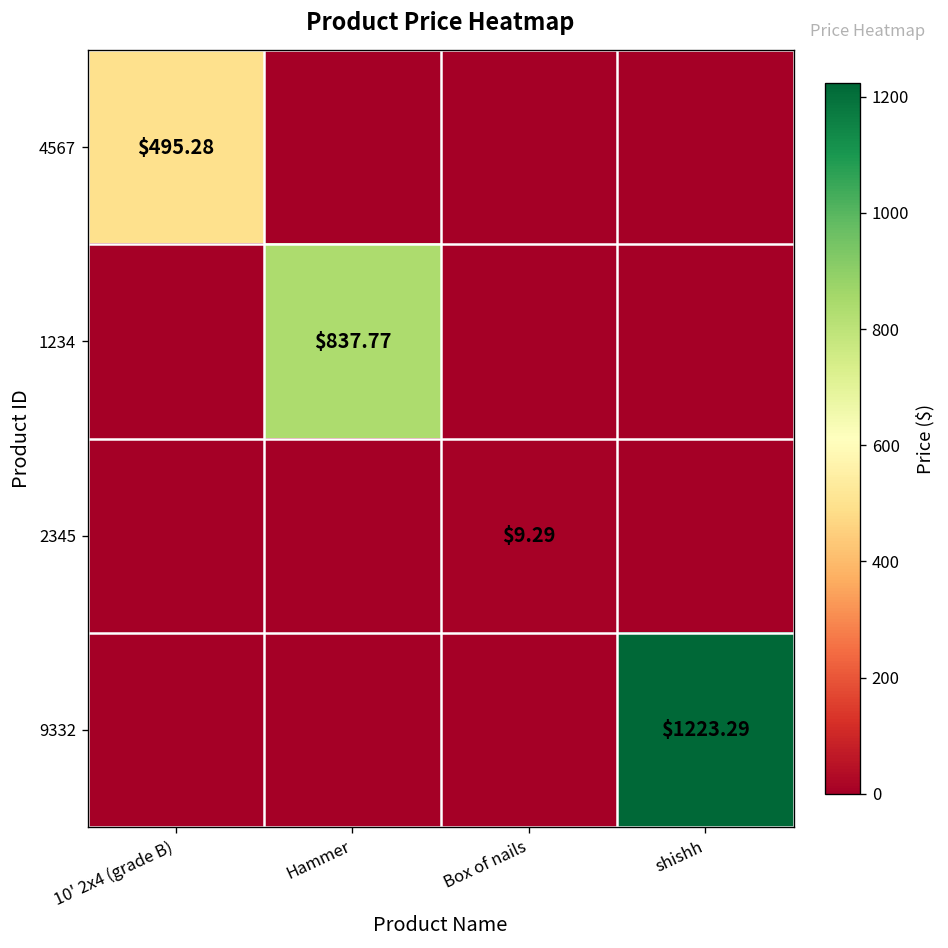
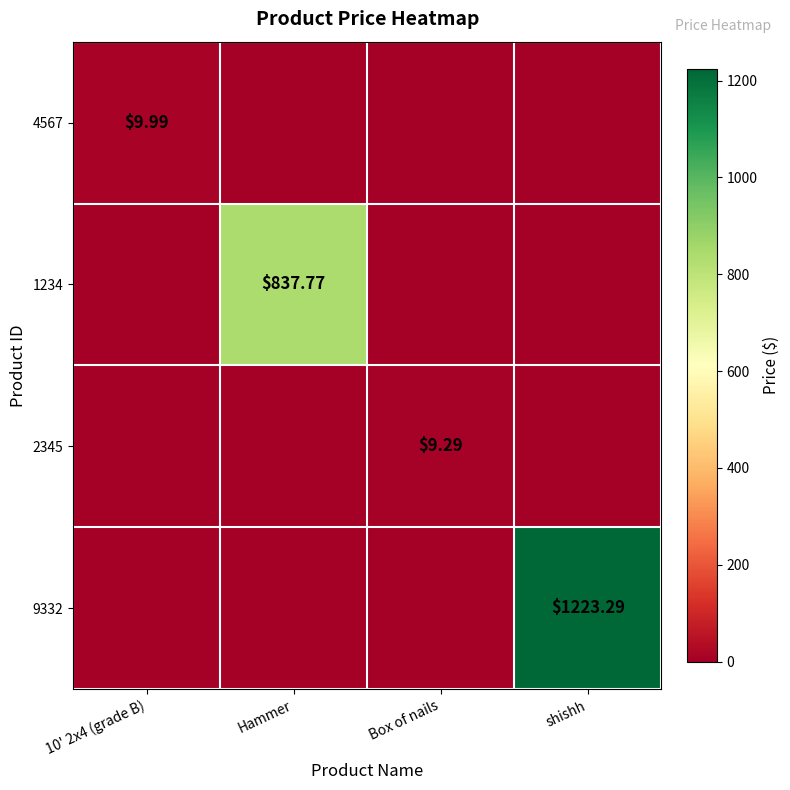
4567, 10' 2x4 (grade B): $495.28 -> $9.99
